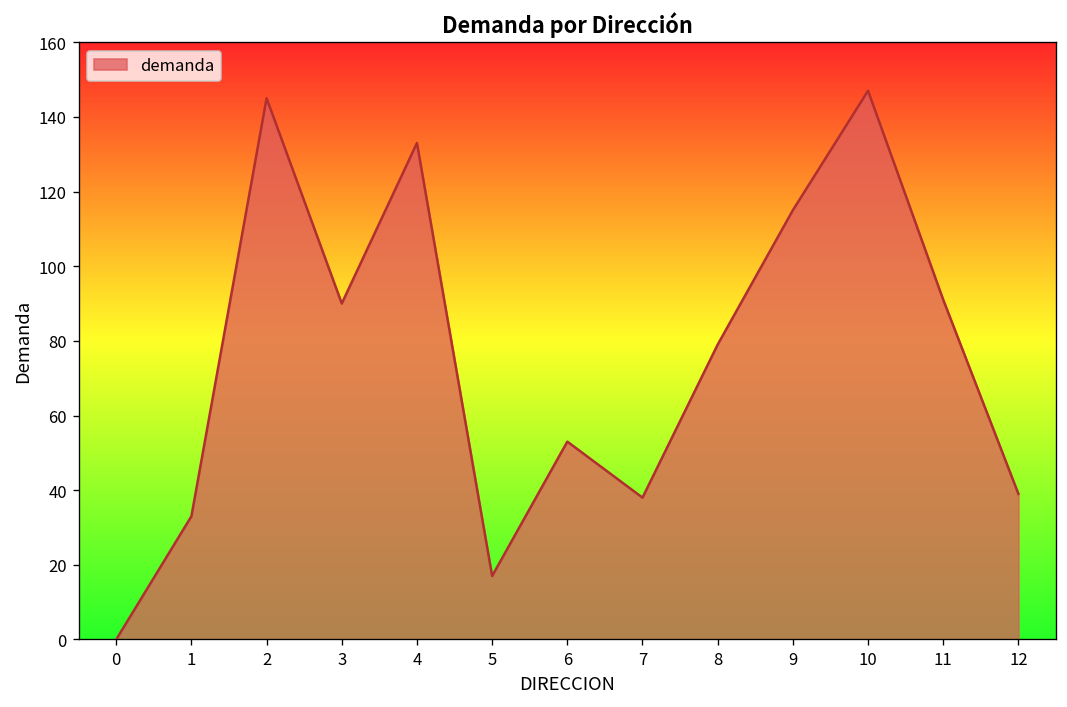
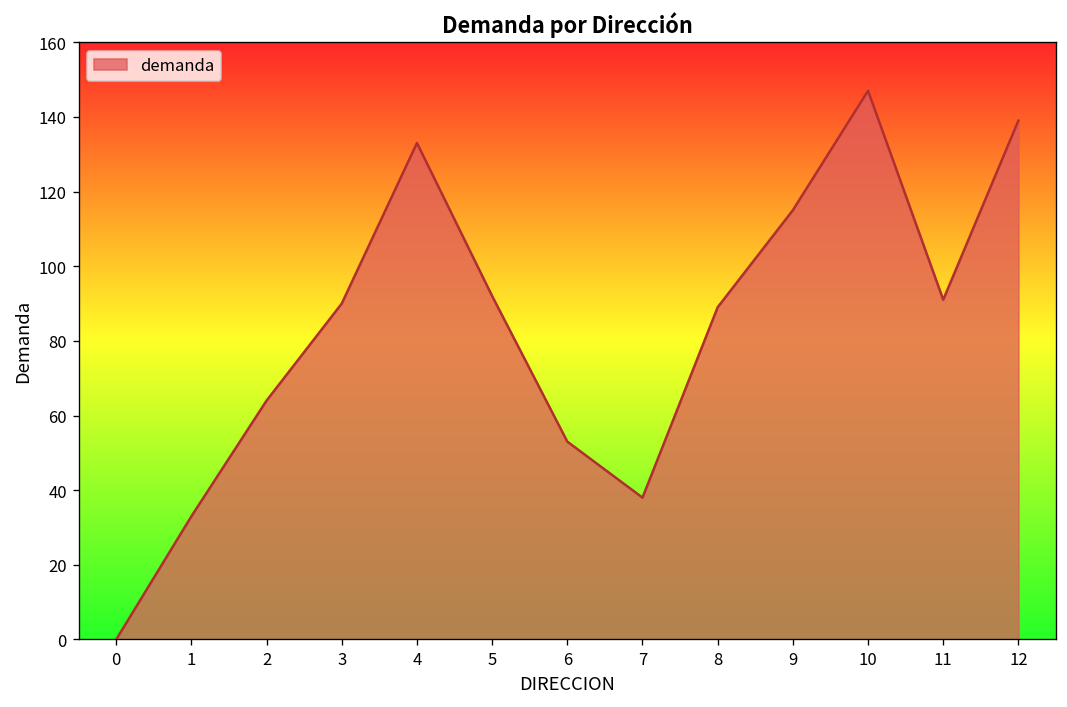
2: 145 -> 64
5: 17 -> 92
8: 79 -> 89
12: 39 -> 139
